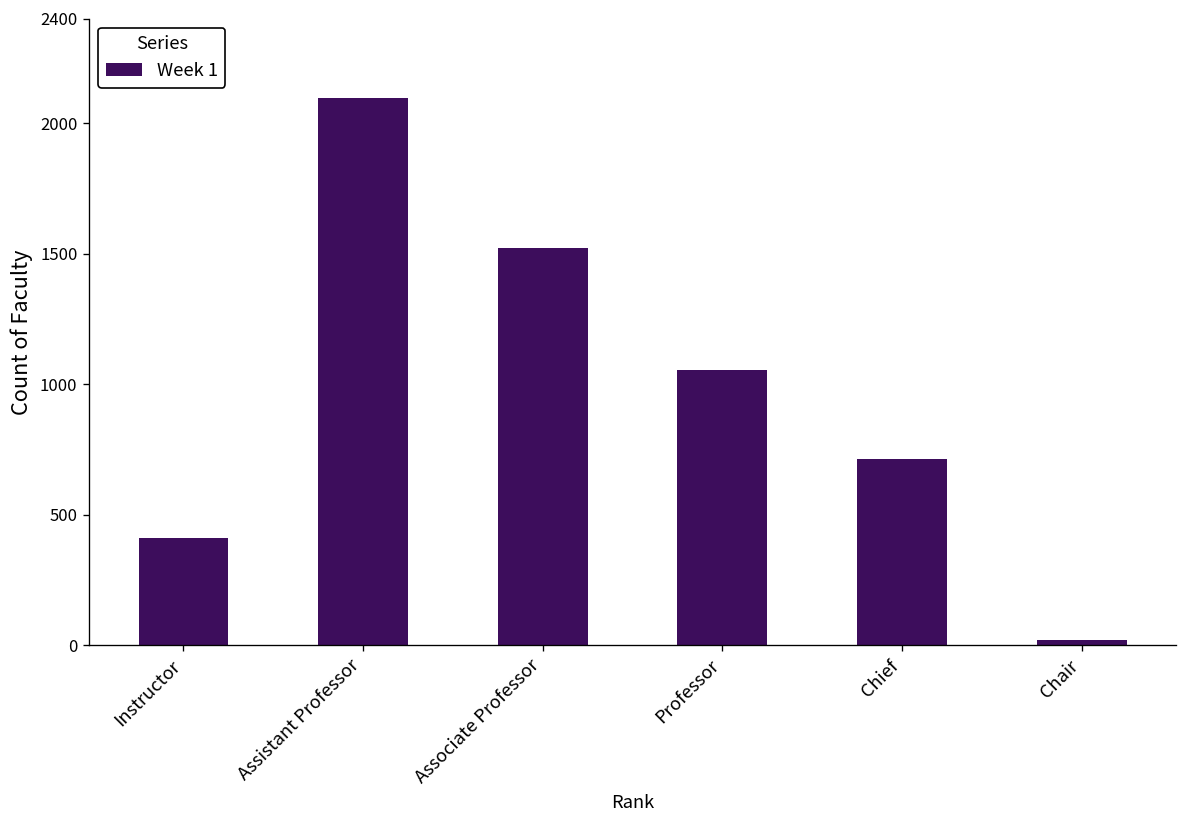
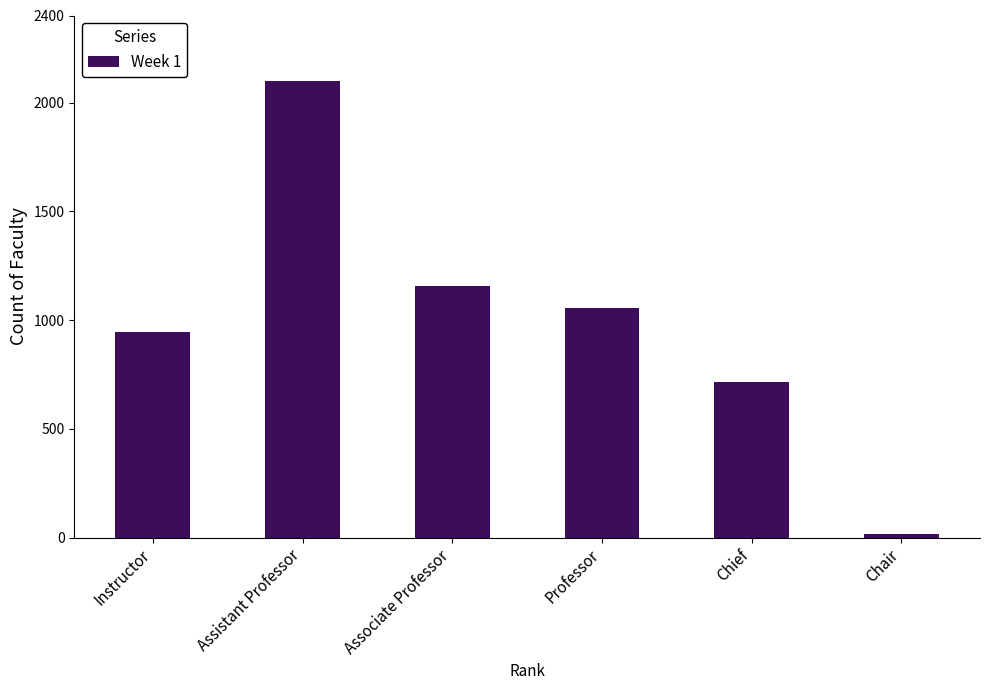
Instructor: 410 -> 950
Associate Professor: 1520 -> 1160
